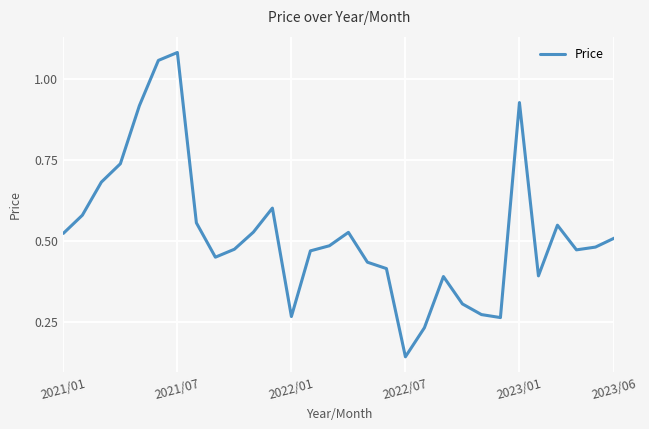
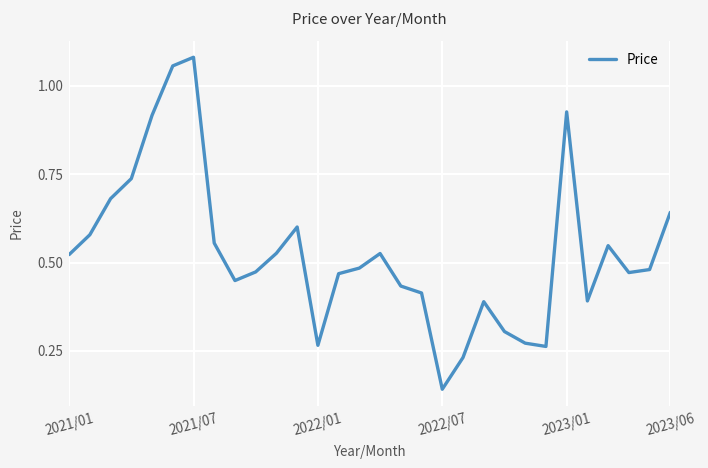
2023/06: 0.51 -> 0.64
